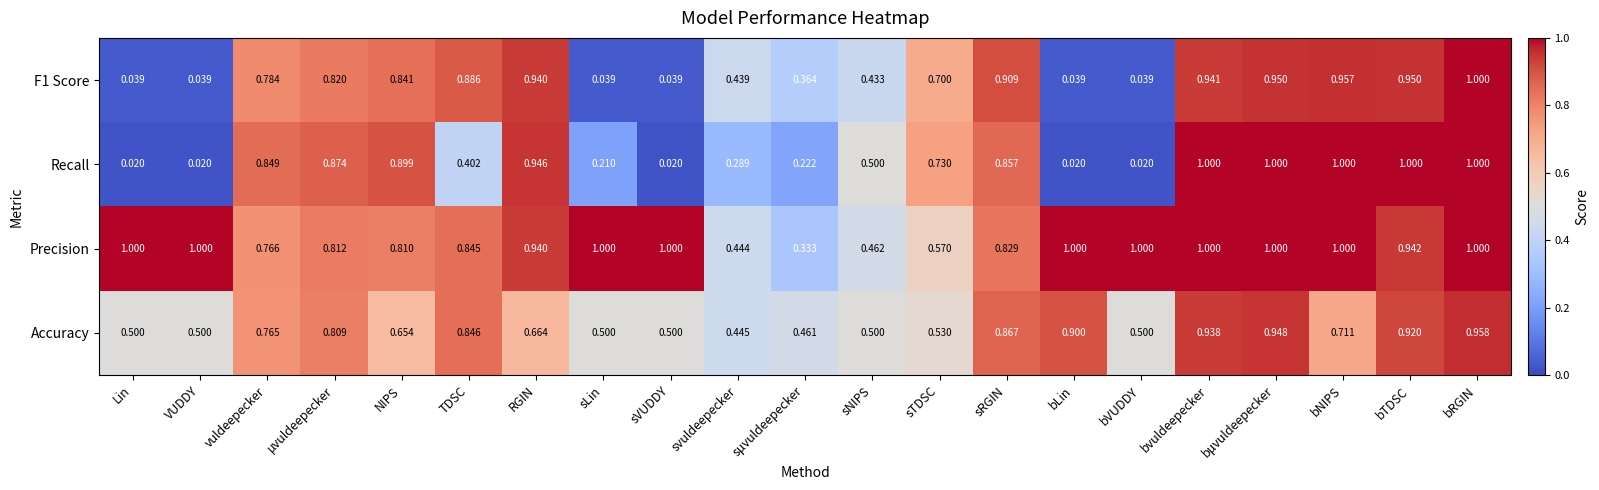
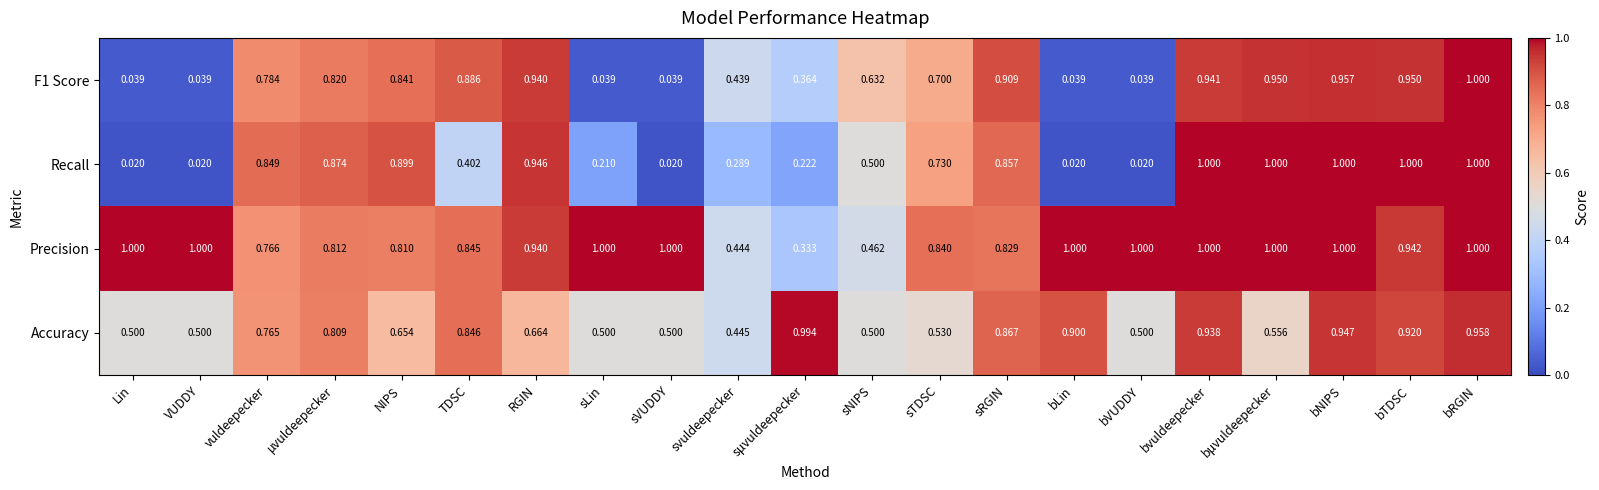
F1 Score, sNIPS: 0.433 -> 0.632
Precision, sTDSC: 0.570 -> 0.840
Accuracy, sμvuldeepecker: 0.461 -> 0.994
Accuracy, bμvuldeepecker: 0.948 -> 0.556
Accuracy, bNIPS: 0.711 -> 0.947
